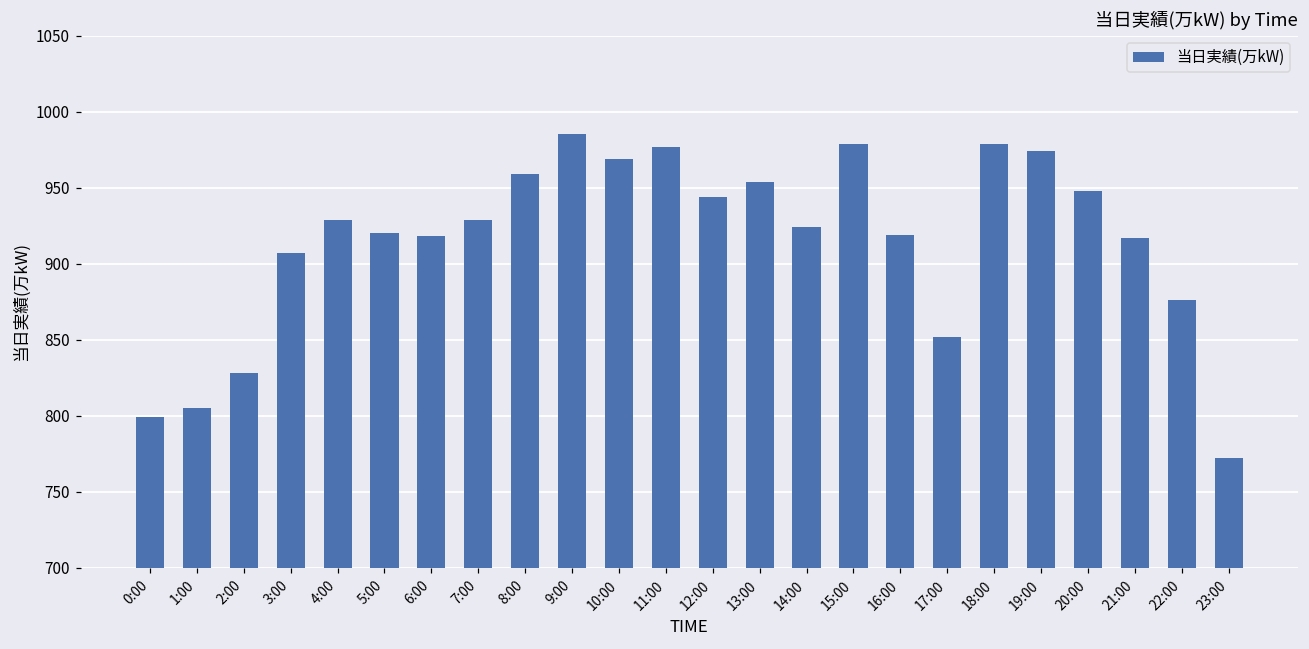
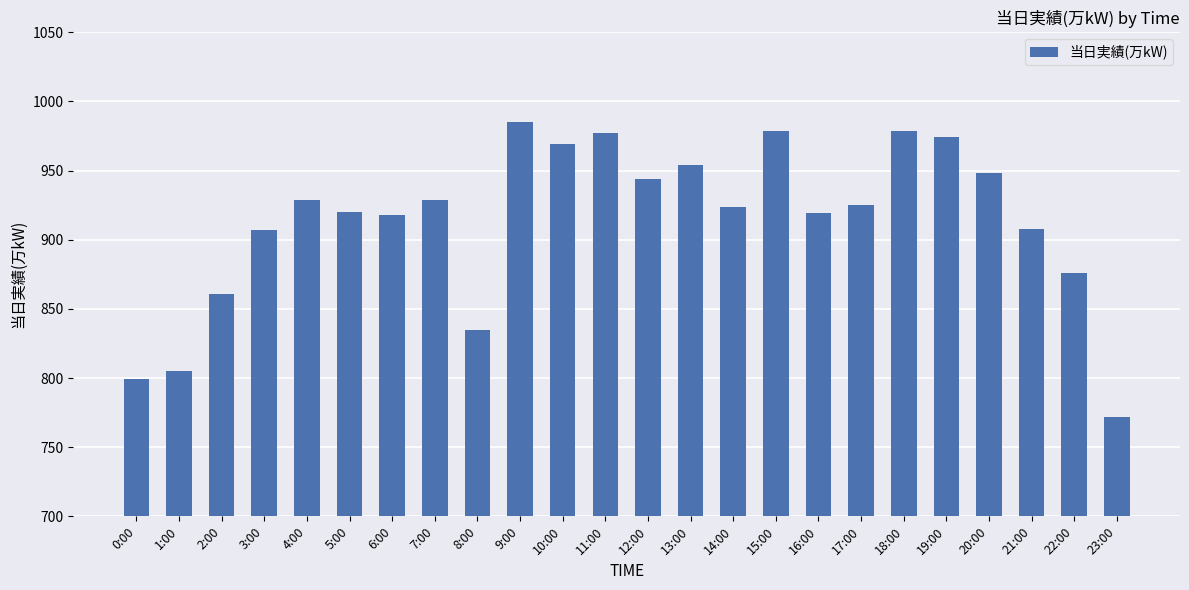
2:00: 828 -> 861
8:00: 959 -> 835
17:00: 852 -> 925
21:00: 917 -> 908
